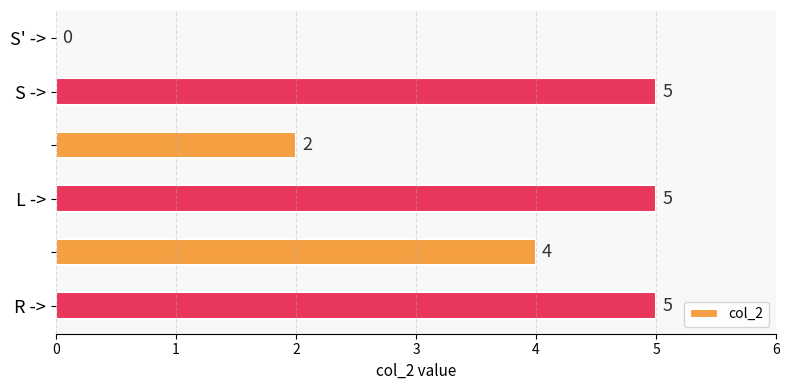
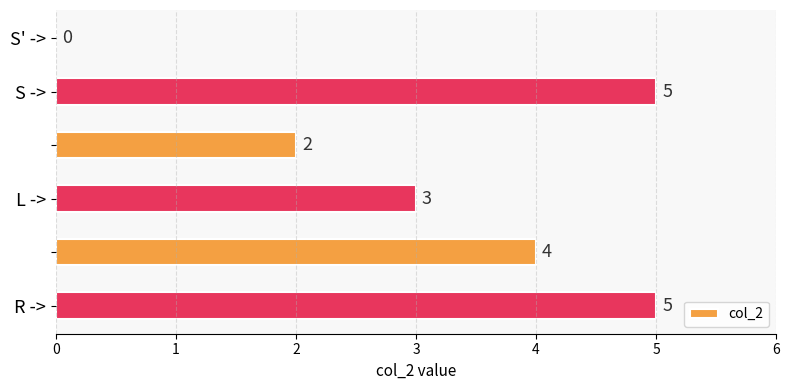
L ->: 5 -> 3
